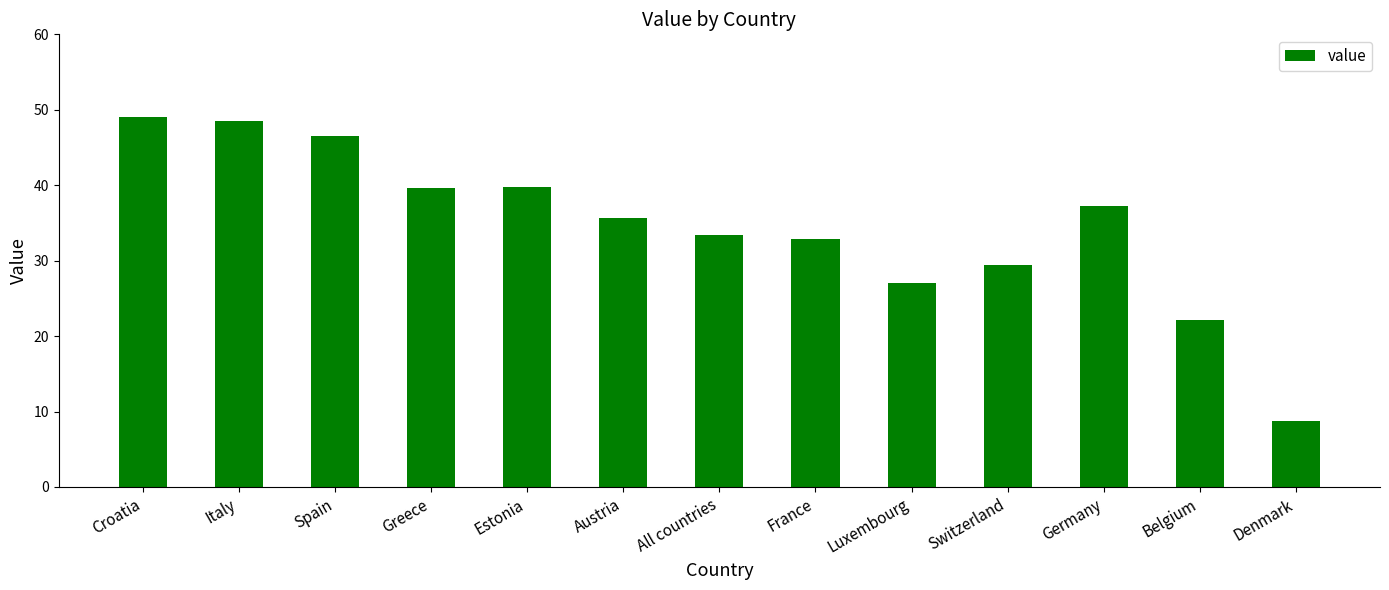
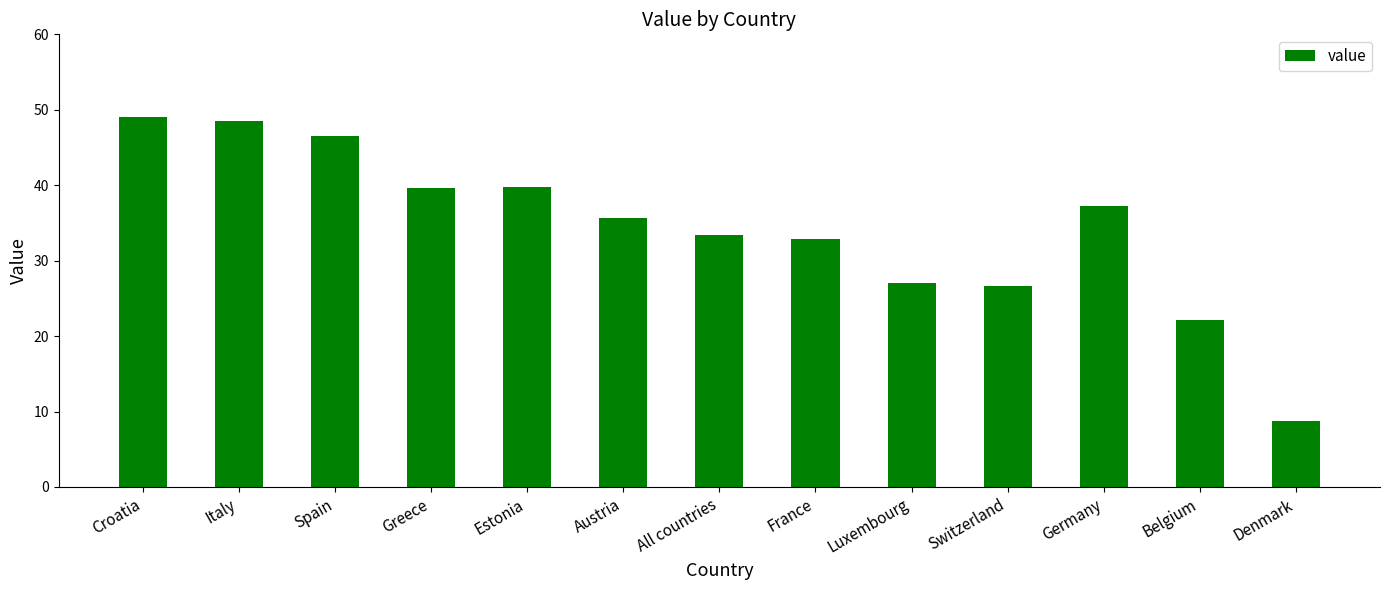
Switzerland: 29 -> 27
